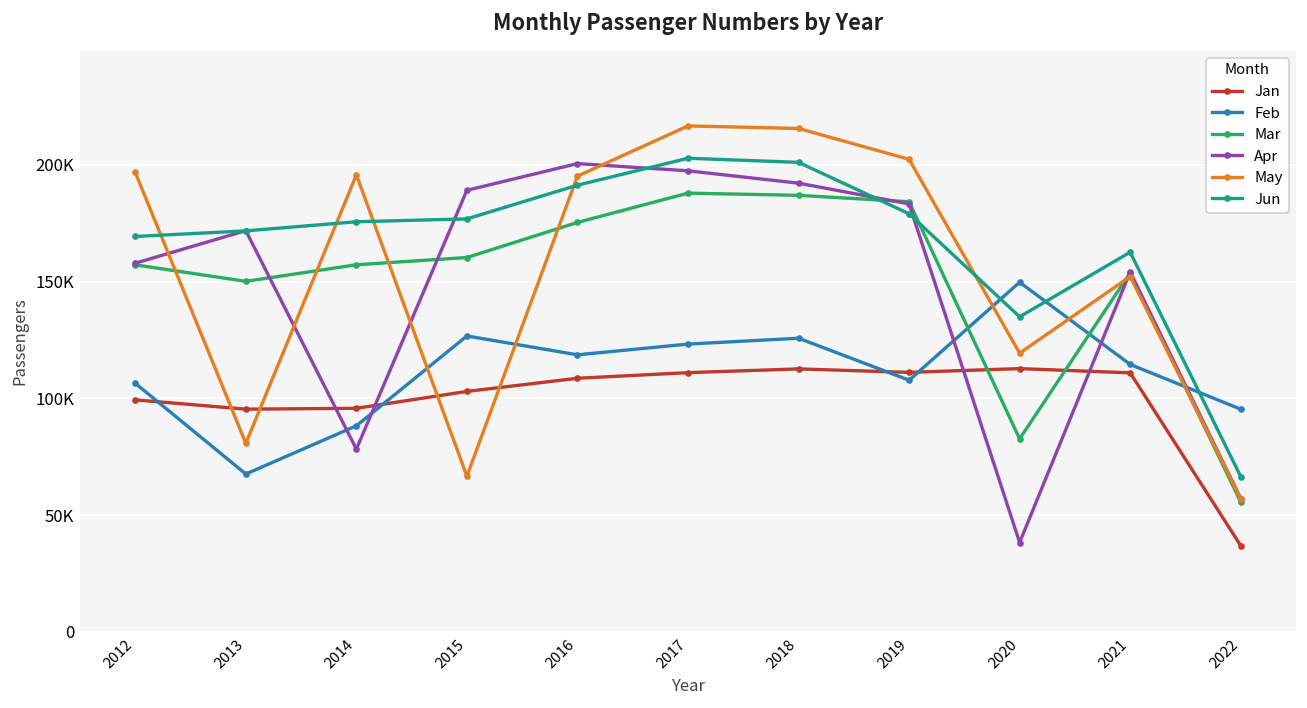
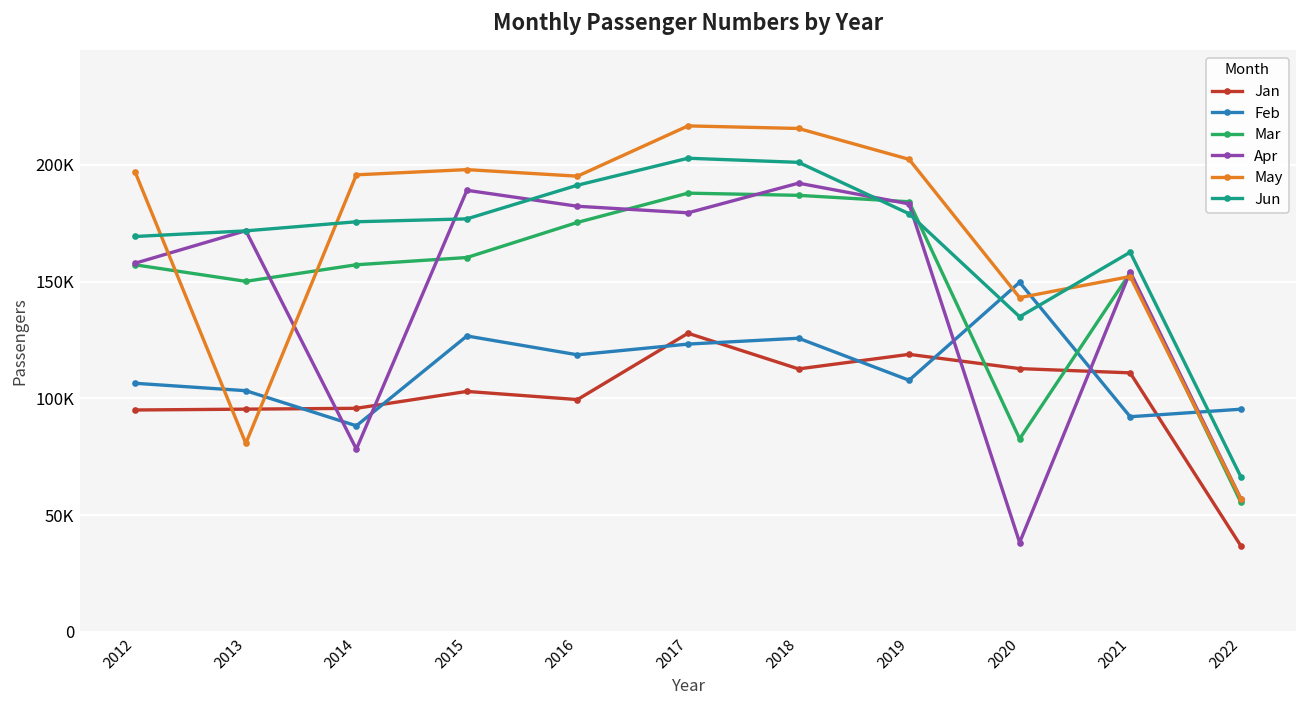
Jan, 2012: 99000 -> 95000
Feb, 2013: 68000 -> 103000
May, 2015: 67000 -> 198000
Jan, 2016: 109000 -> 99000
Apr, 2016: 200000 -> 182000
Jan, 2017: 111000 -> 128000
Apr, 2017: 197000 -> 179000
Jan, 2019: 111000 -> 119000
May, 2020: 119000 -> 143000
Feb, 2021: 115000 -> 92000
